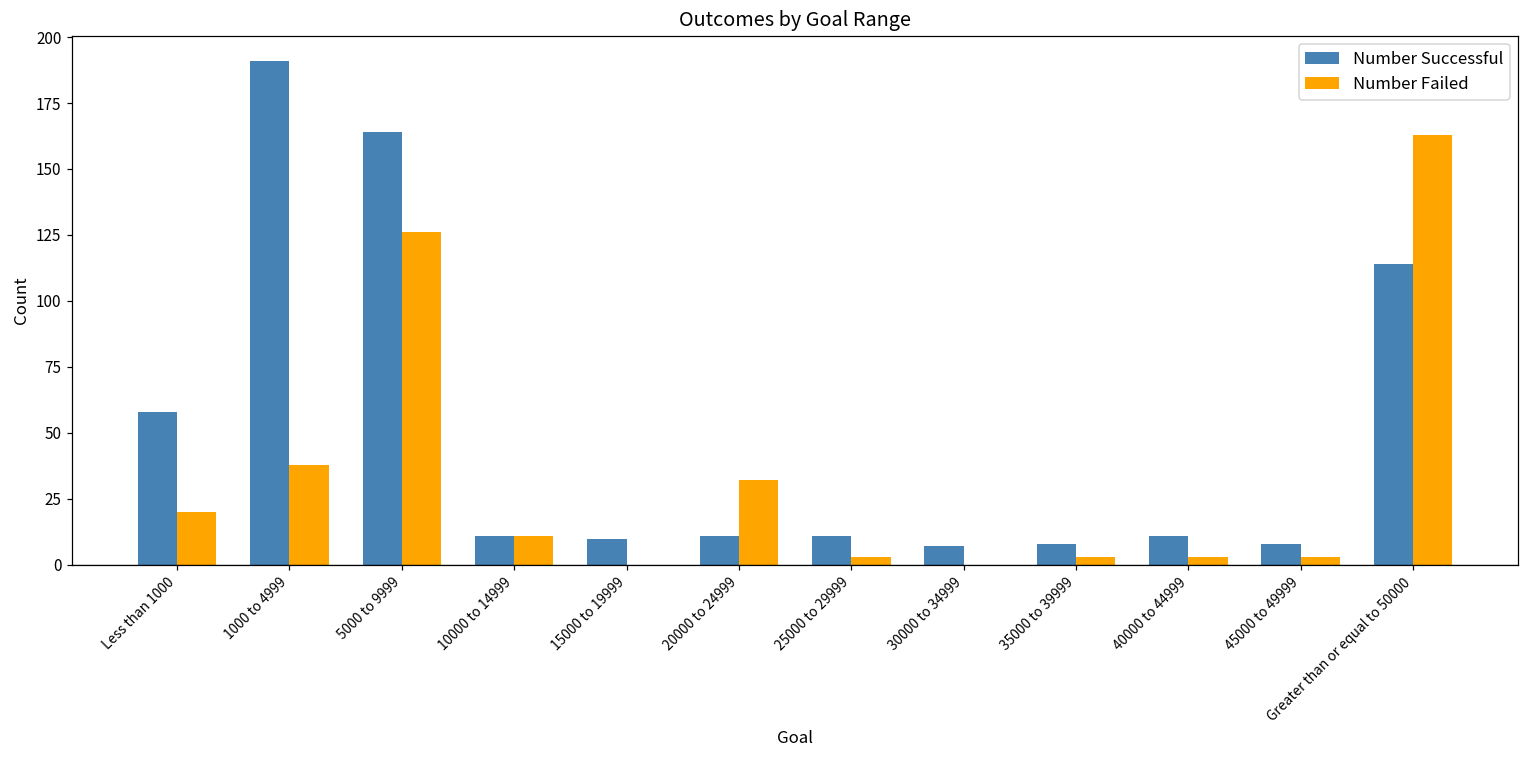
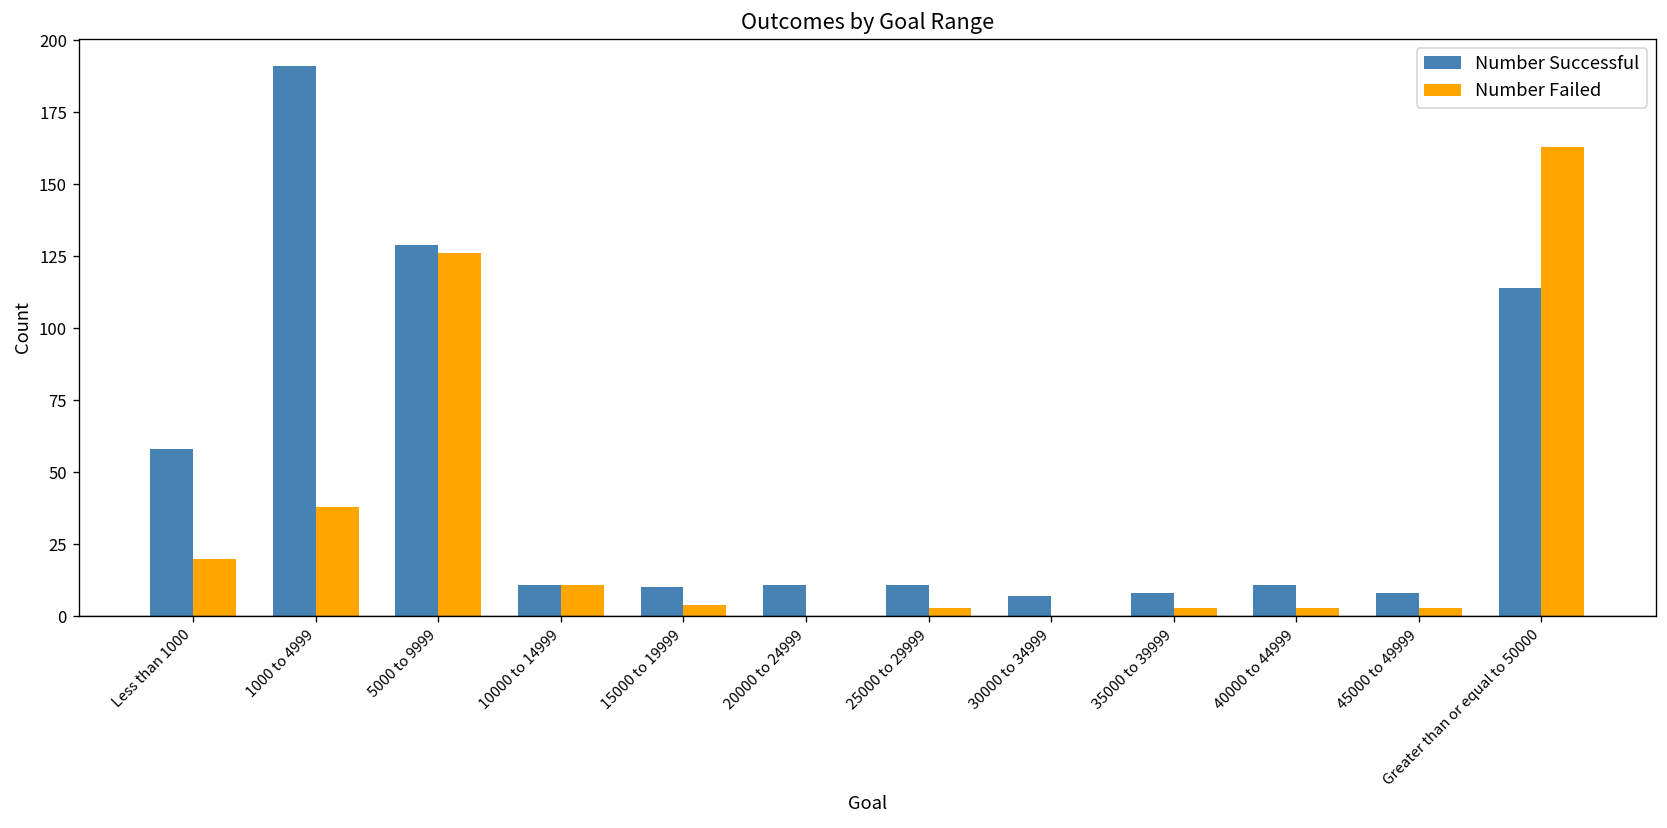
Number Successful, 5000 to 9999: 164 -> 129
Number Failed, 15000 to 19999: 0 -> 4
Number Failed, 20000 to 24999: 32 -> 0
